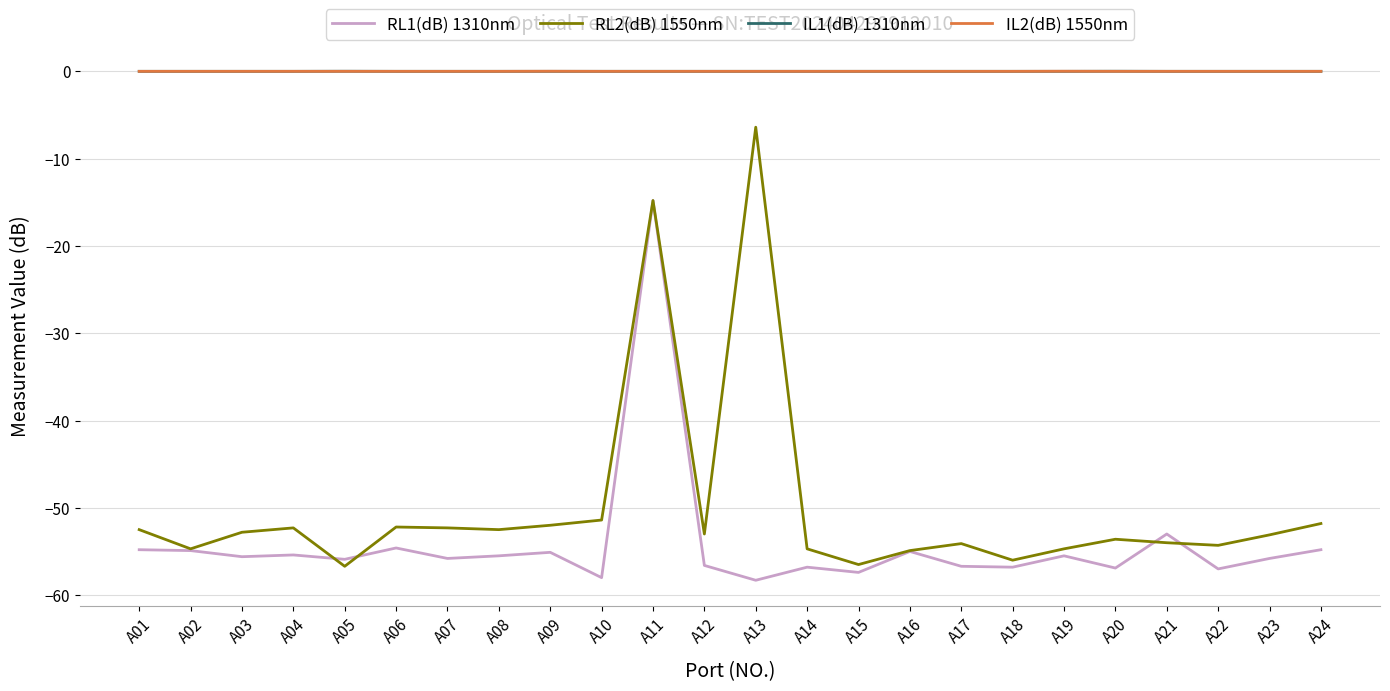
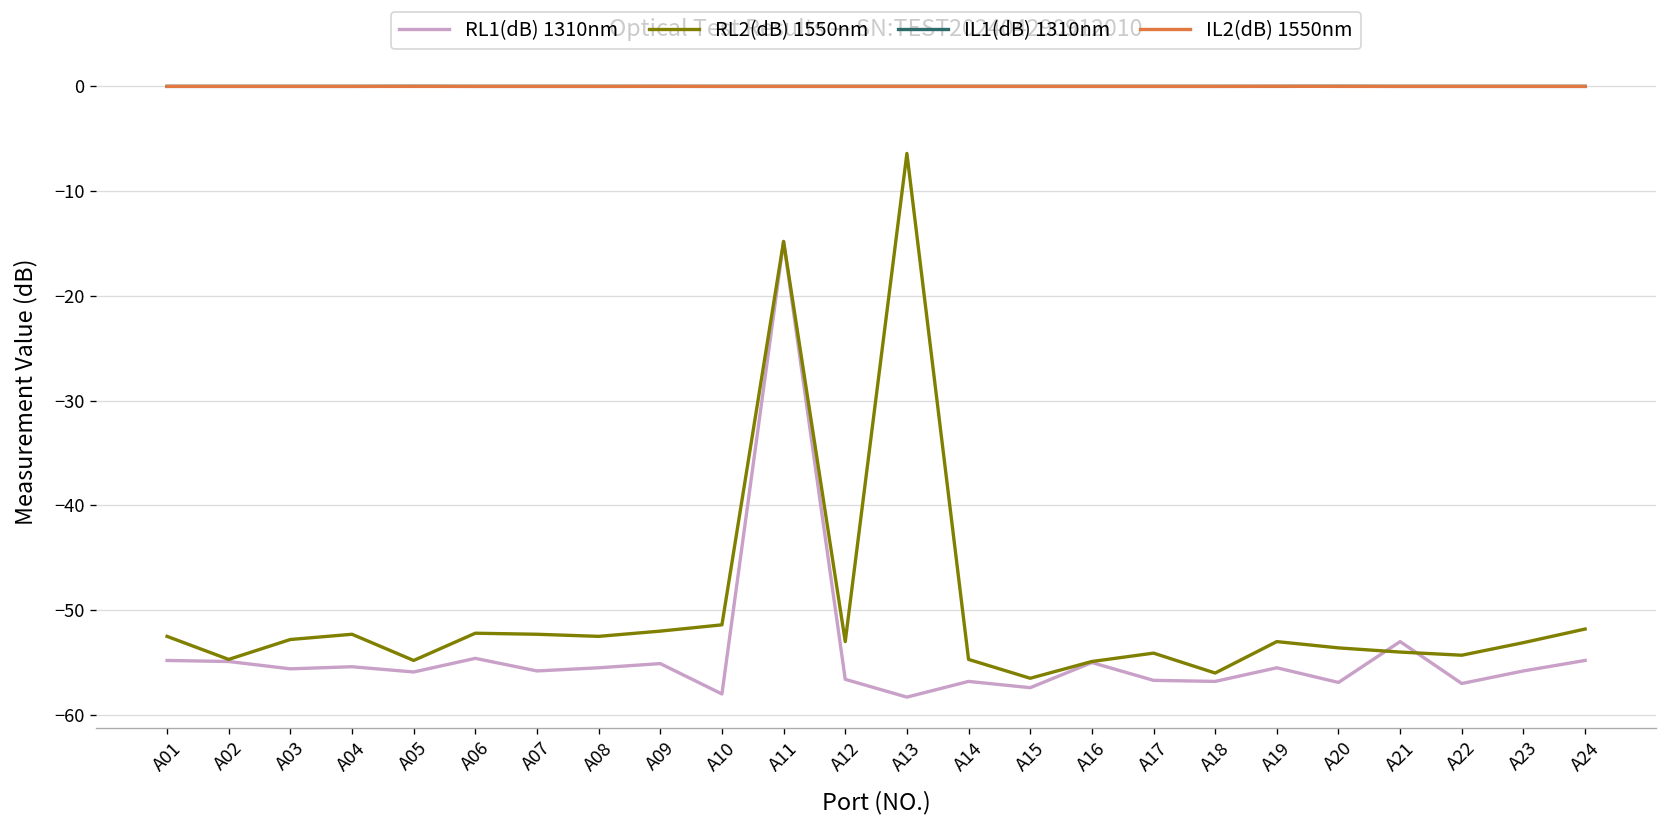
RL2(dB) 1550nm, A05: -57 -> -55
RL2(dB) 1550nm, A19: -55 -> -53
